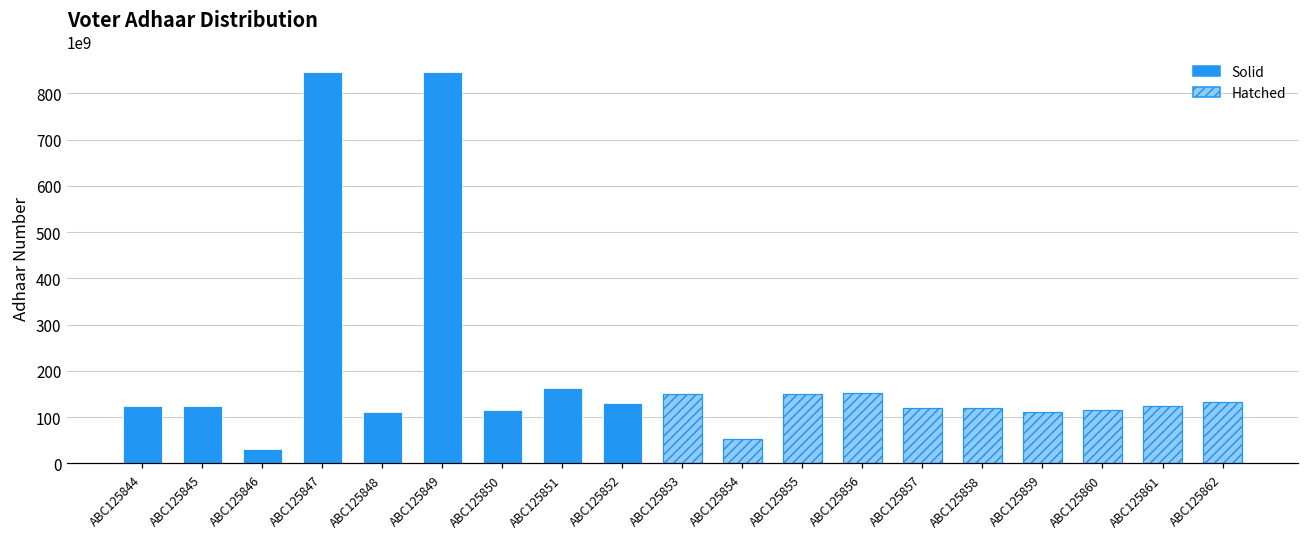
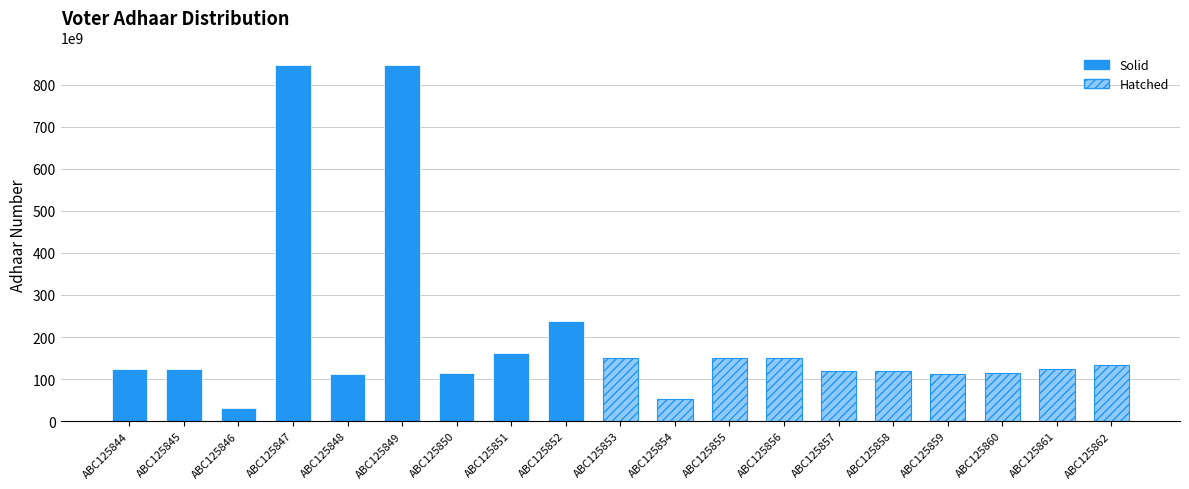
Solid, ABC125852: 130000000000 -> 240000000000
